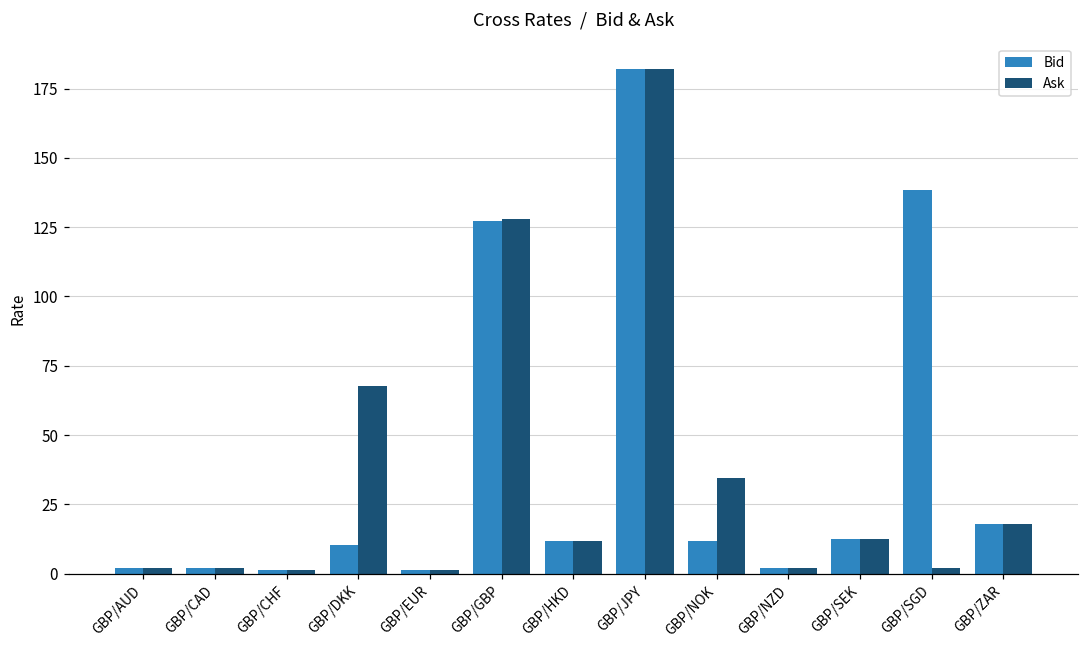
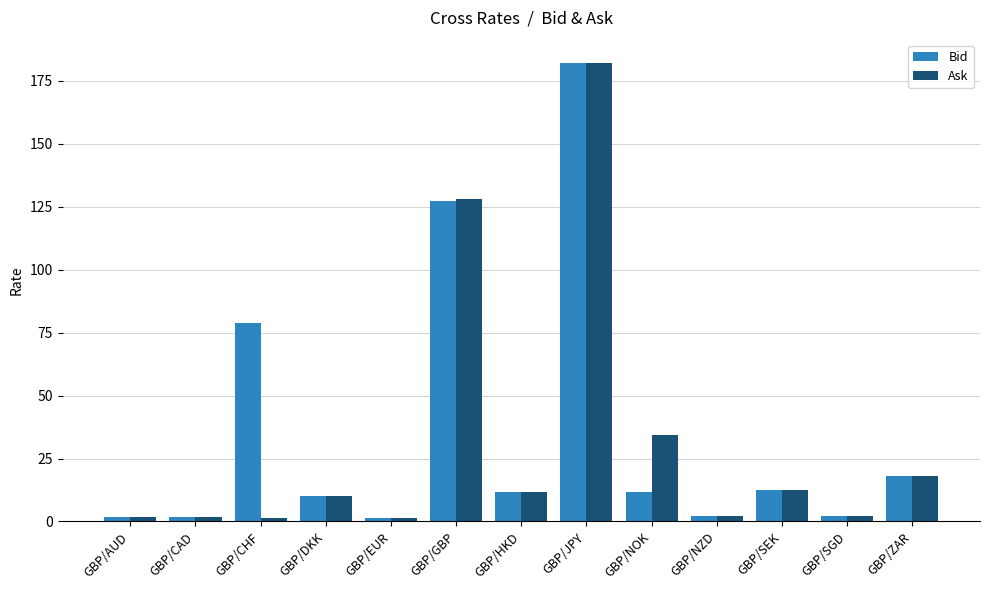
Bid, GBP/CHF: 1 -> 79
Ask, GBP/DKK: 68 -> 10
Bid, GBP/SGD: 138 -> 2
